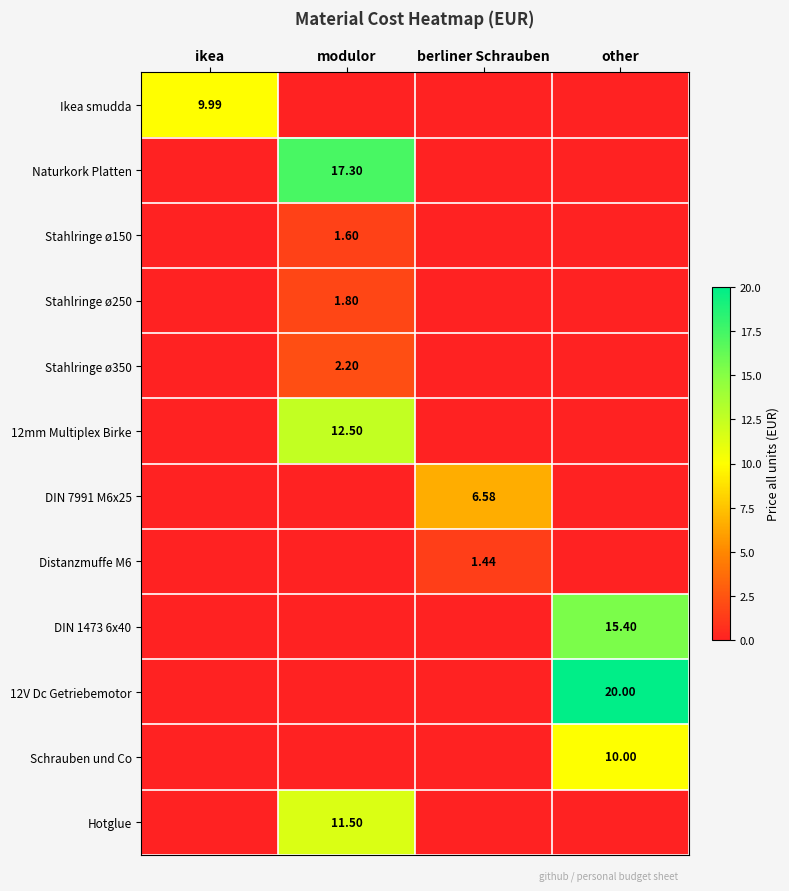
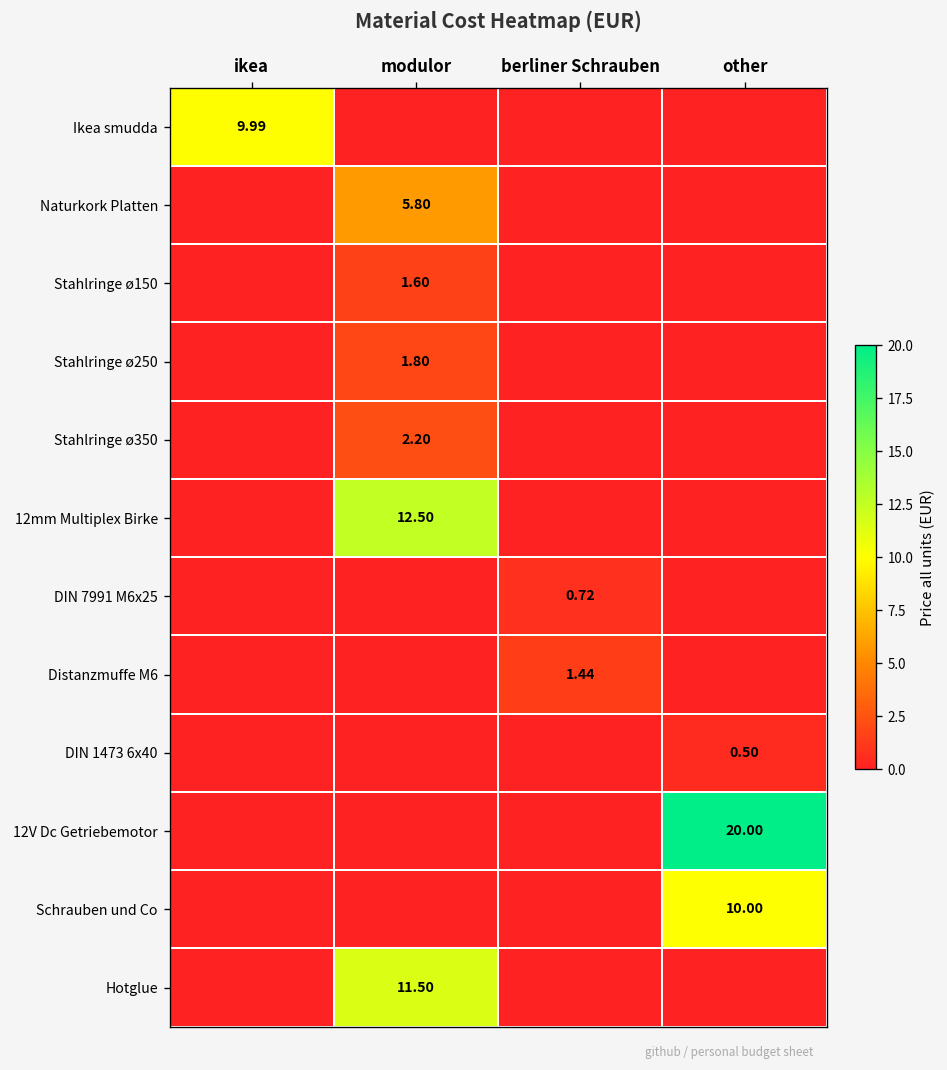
Naturkork Platten, modulor: 17.30 -> 5.80
DIN 7991 M6x25, berliner Schrauben: 6.58 -> 0.72
DIN 1473 6x40, other: 15.40 -> 0.50
